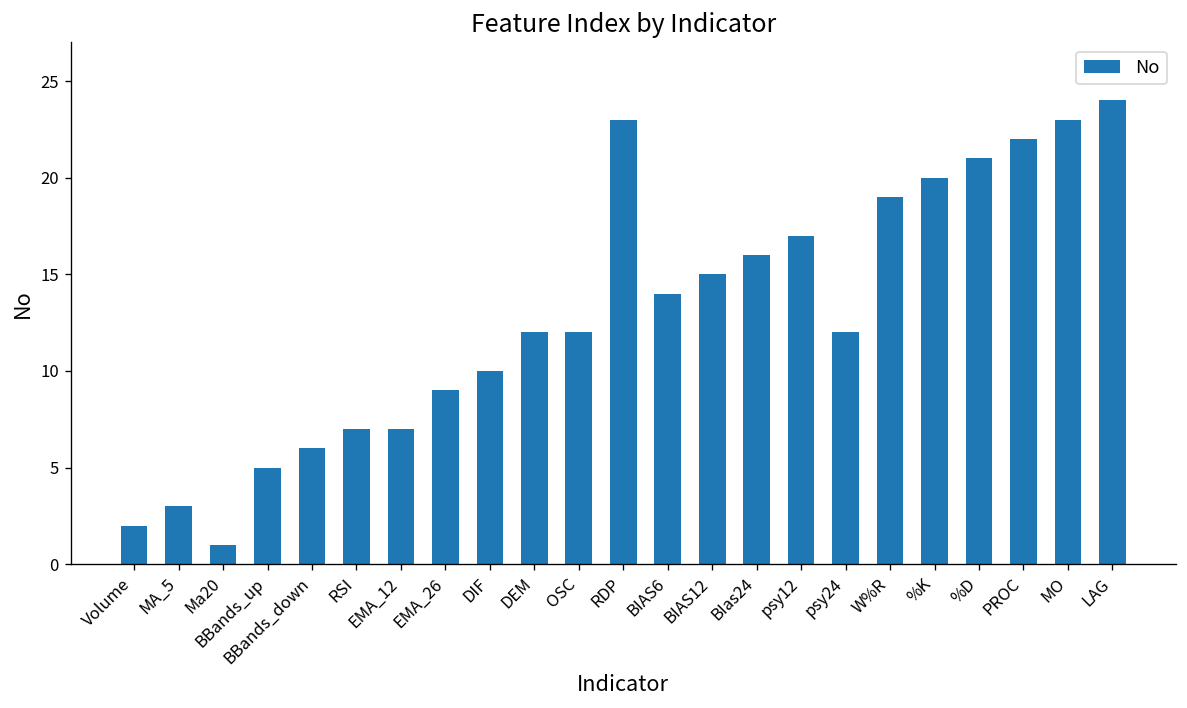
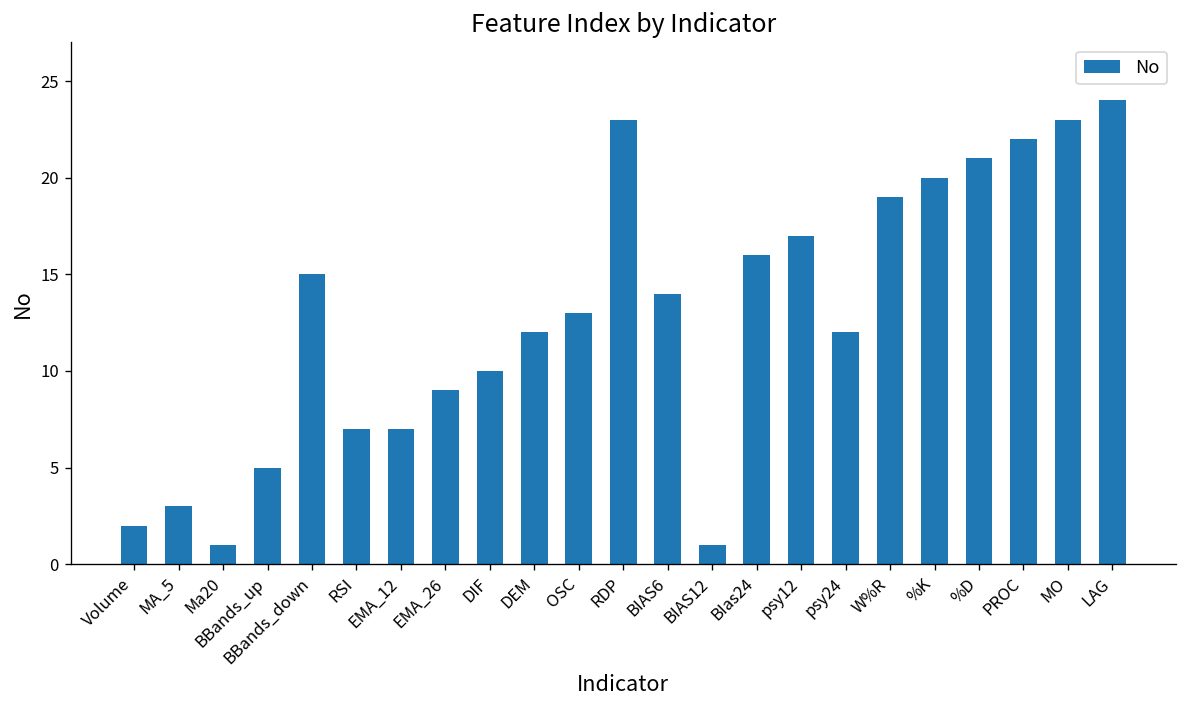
BBands_down: 6 -> 15
OSC: 12 -> 13
BIAS12: 15 -> 1
